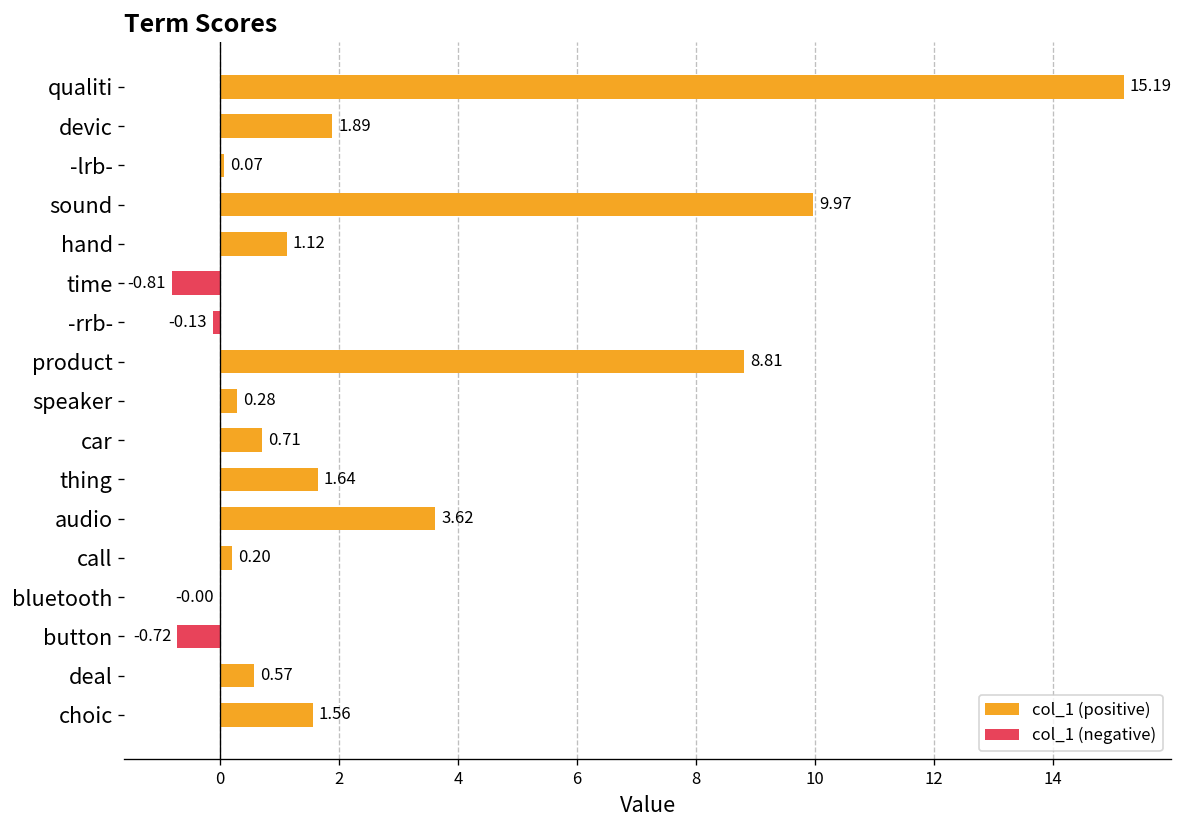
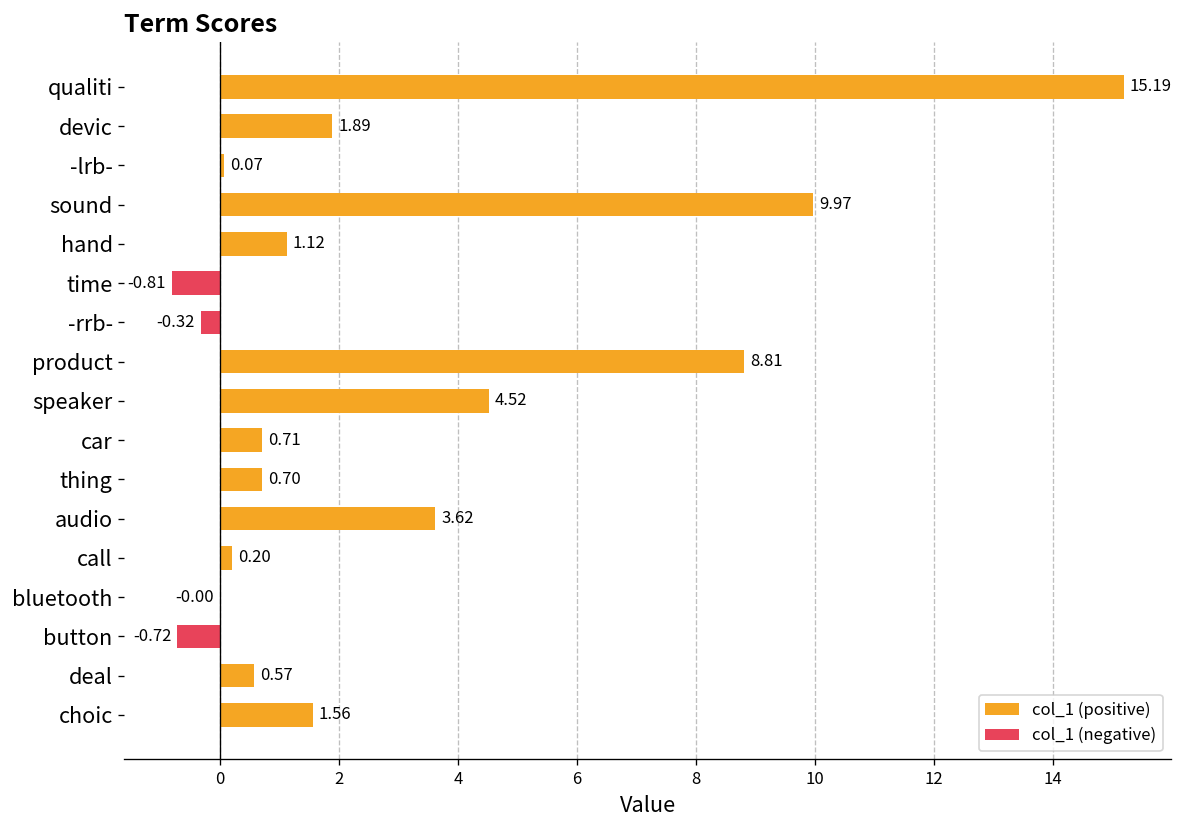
col_1 (negative), -rrb-: -0.13 -> -0.32
col_1 (positive), speaker: 0.28 -> 4.52
col_1 (positive), thing: 1.64 -> 0.70
